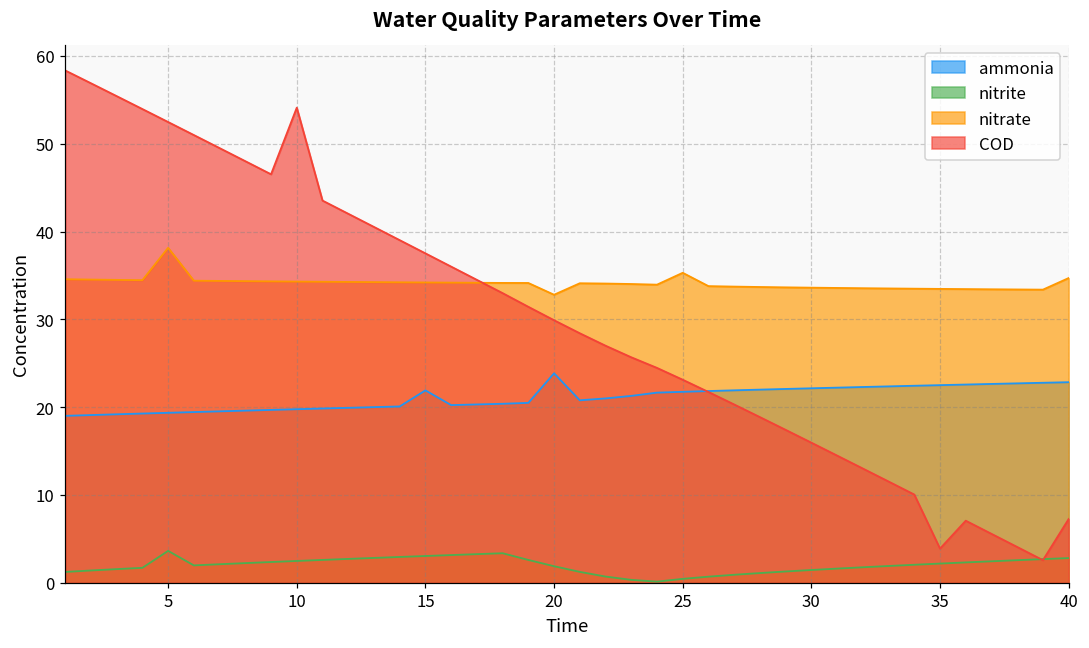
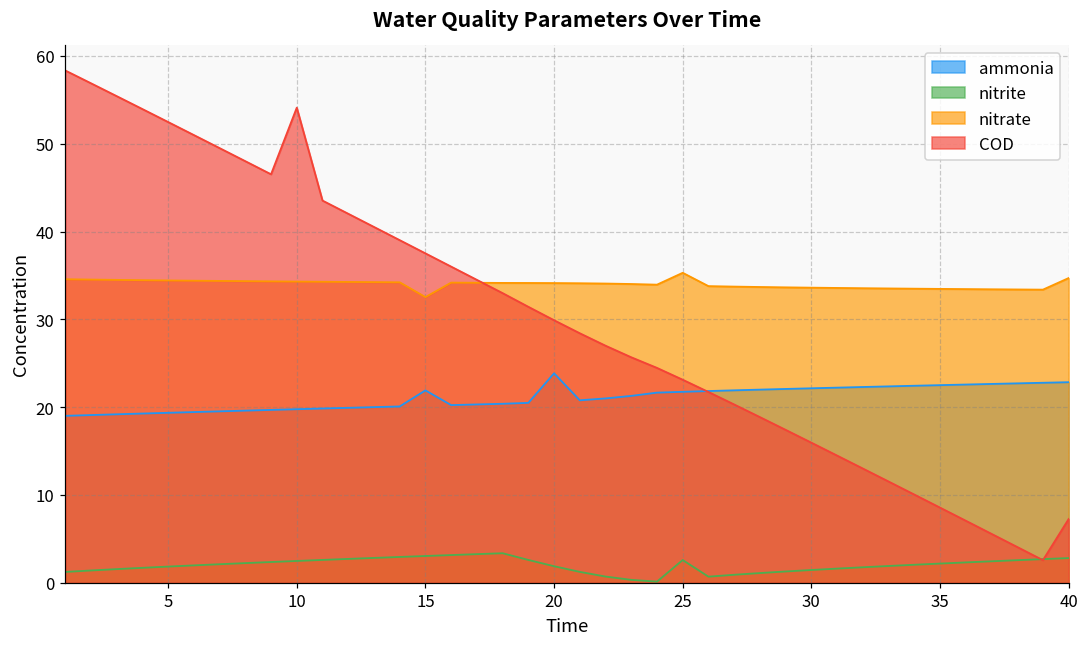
nitrite, 5: 4 -> 2
nitrate, 5: 38 -> 34
nitrate, 15: 34 -> 33
nitrate, 20: 33 -> 34
nitrite, 25: 0 -> 3
COD, 35: 4 -> 9
